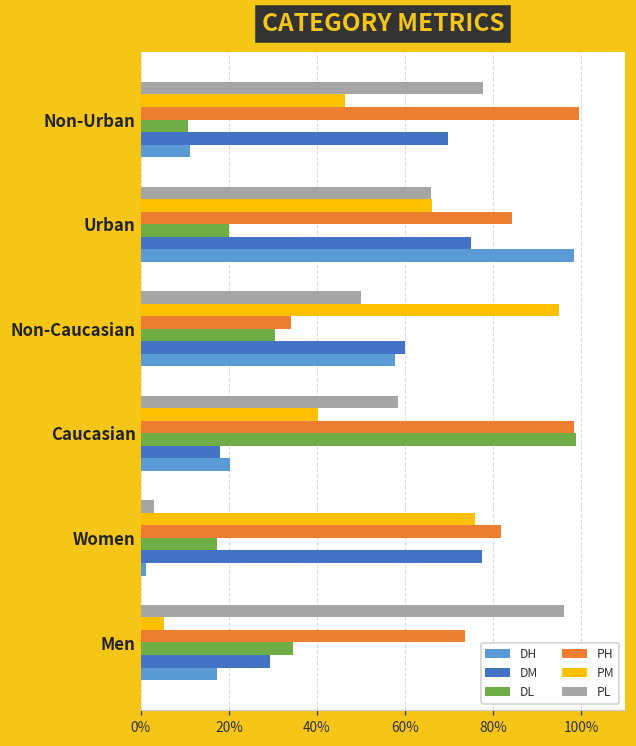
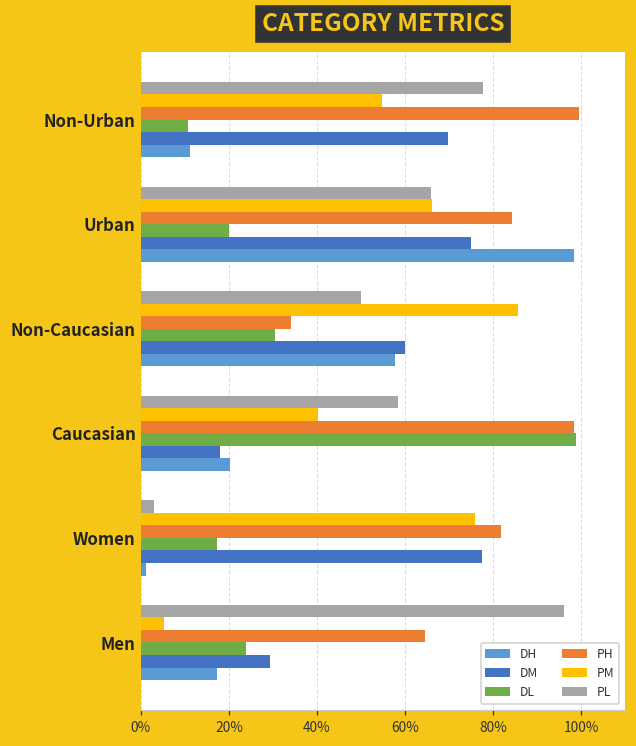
PM, Non-Urban: 46% -> 55%
PM, Non-Caucasian: 95% -> 86%
PH, Men: 74% -> 65%
DL, Men: 34% -> 24%
